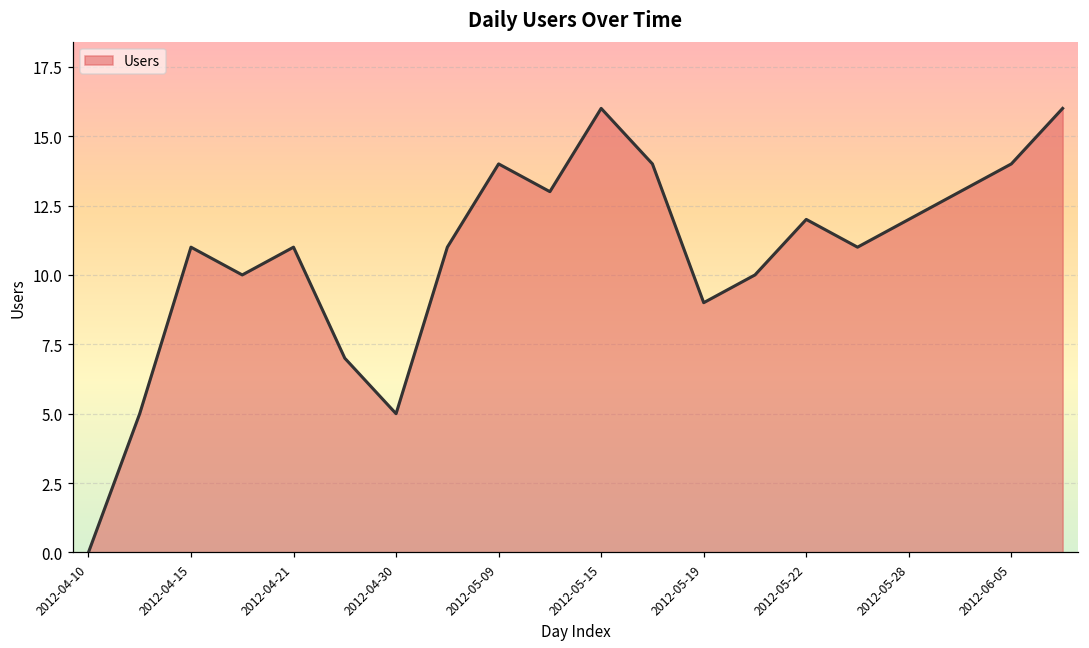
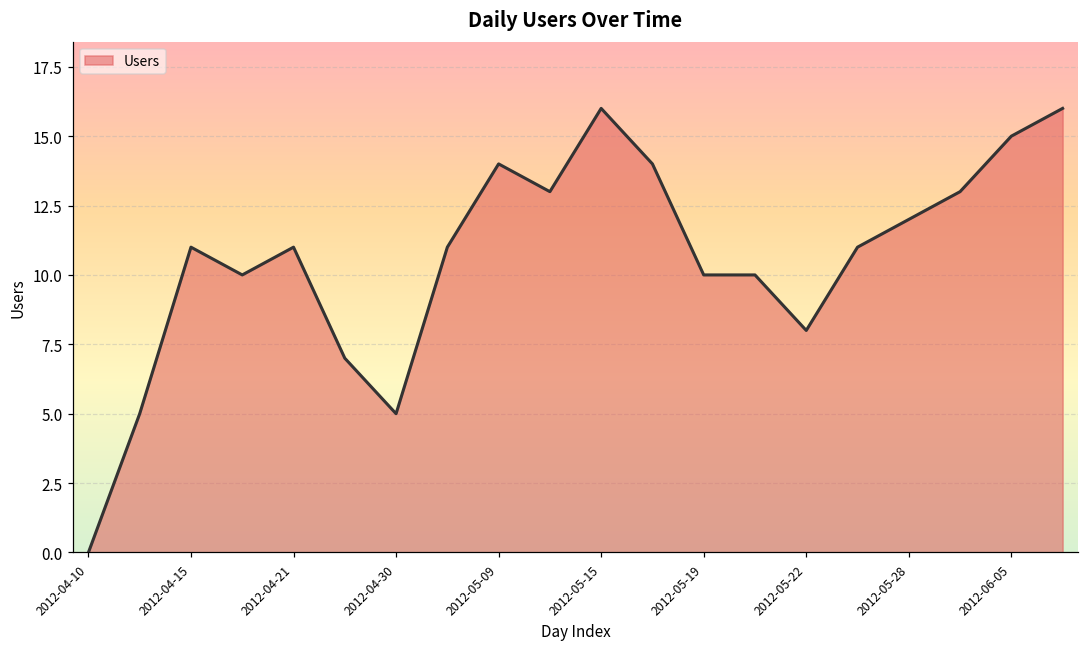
2012-05-19: 9 -> 10
2012-05-22: 12 -> 8
2012-06-05: 14 -> 15
